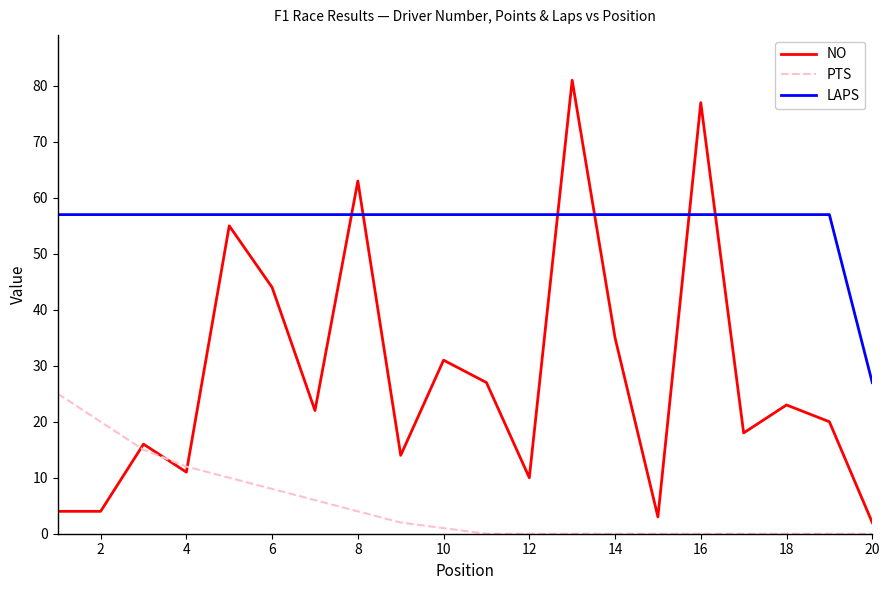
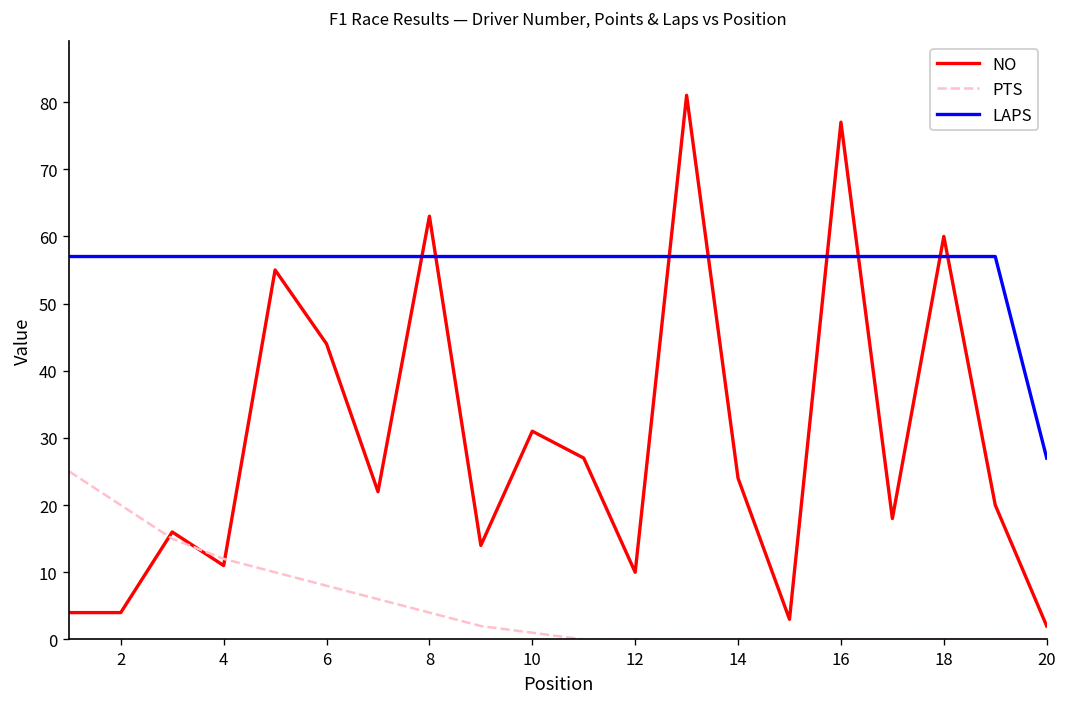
NO, 14: 35 -> 24
NO, 18: 23 -> 60
